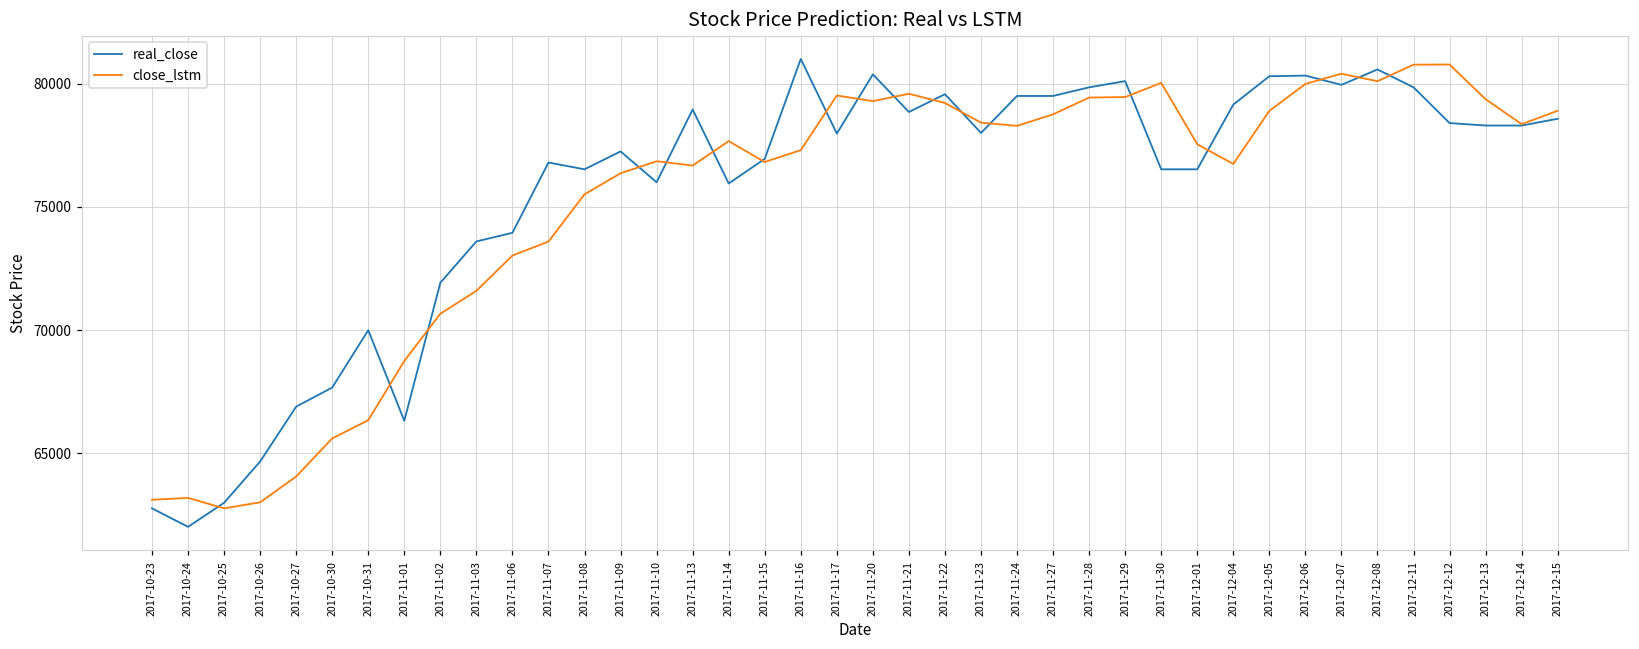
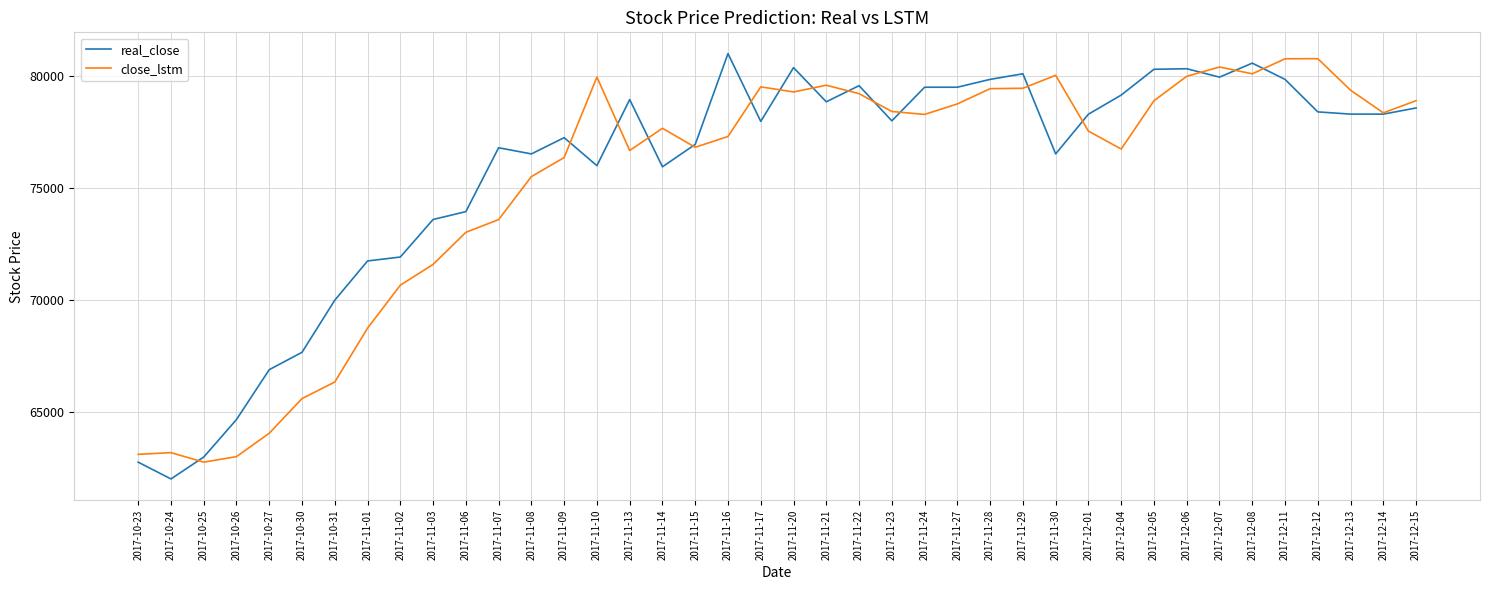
real_close, 2017-11-01: 66300 -> 71800
close_lstm, 2017-11-10: 76900 -> 80000
real_close, 2017-12-01: 76500 -> 78300
